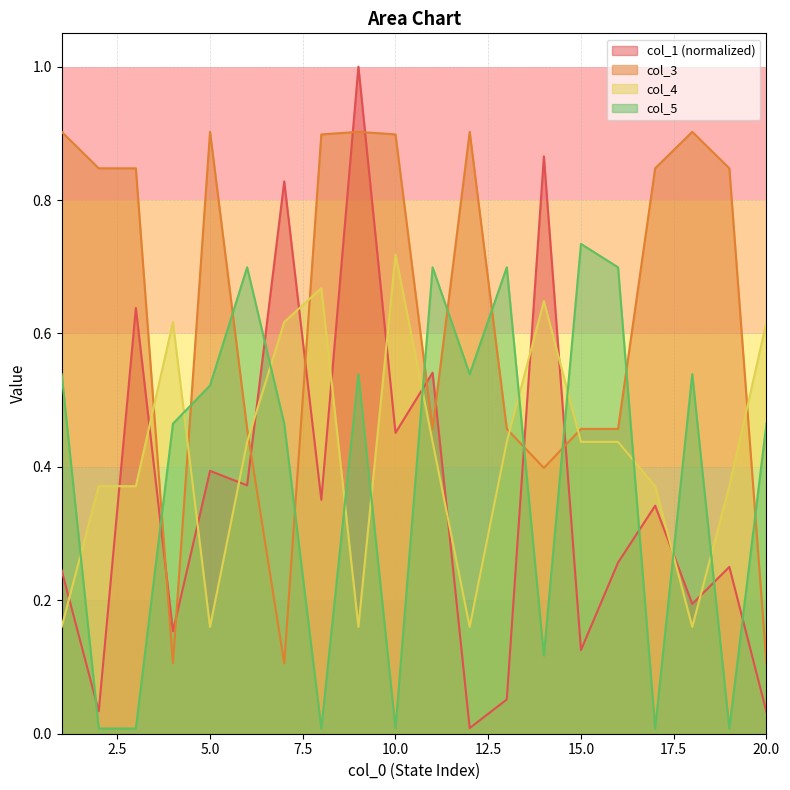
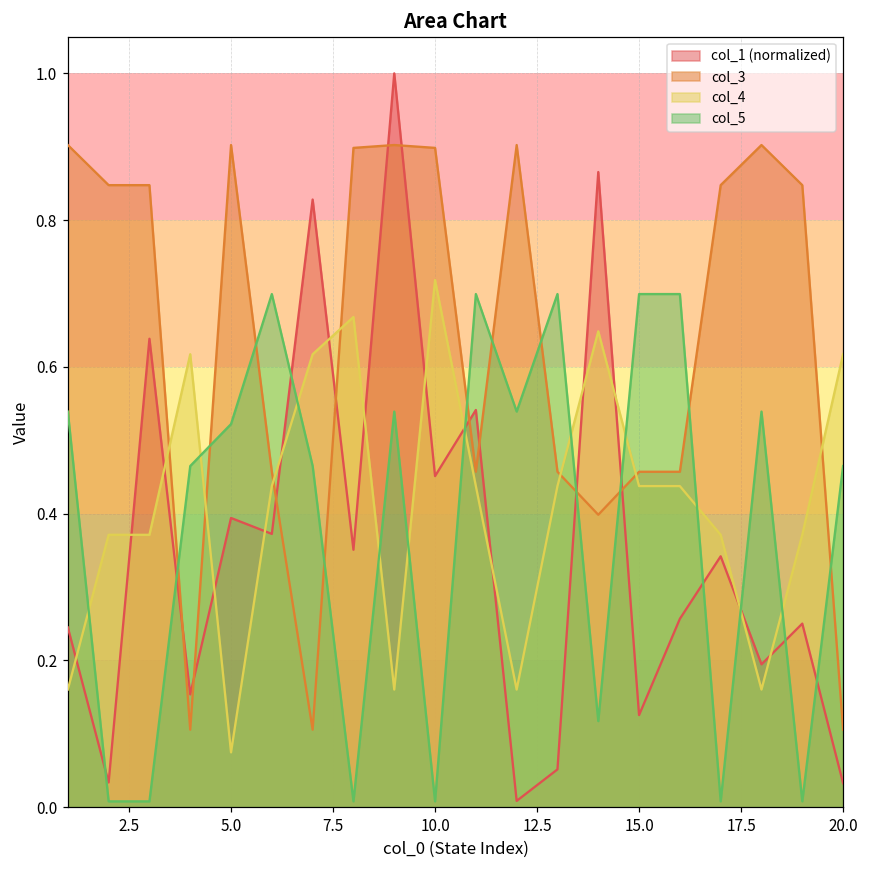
col_4, 5.0: 0.16 -> 0.07
col_5, 15.0: 0.73 -> 0.70
